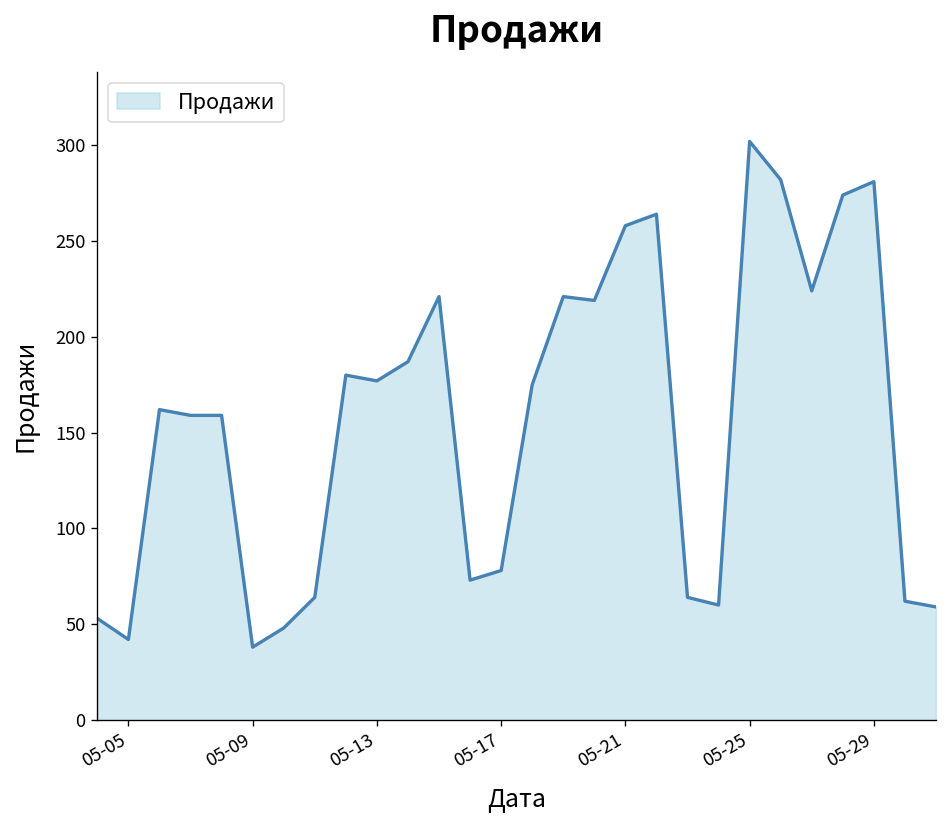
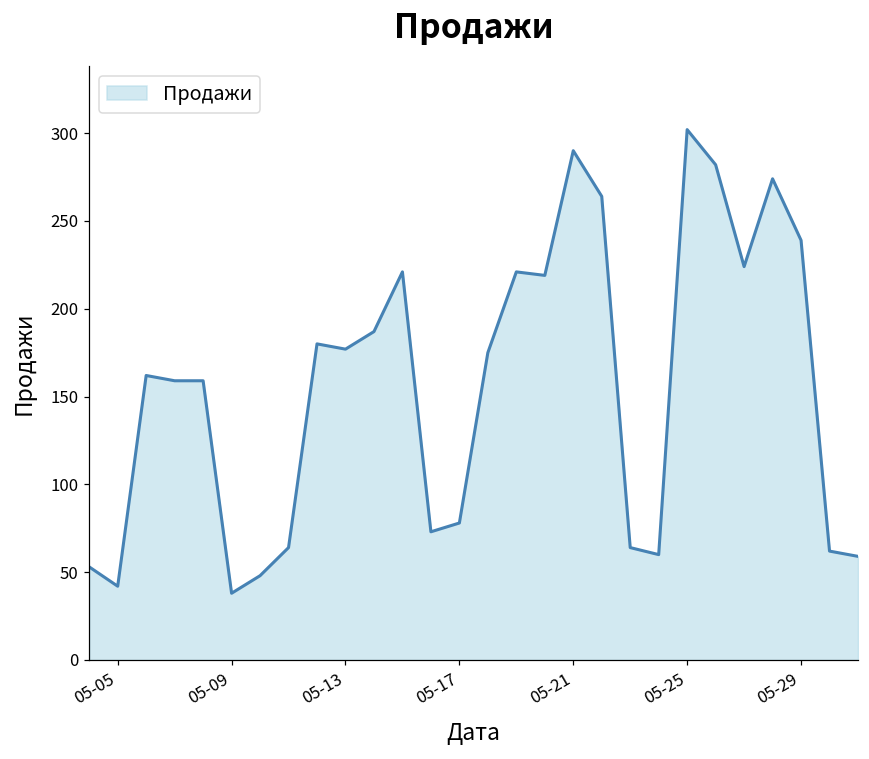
05-21: 258 -> 290
05-29: 281 -> 239
